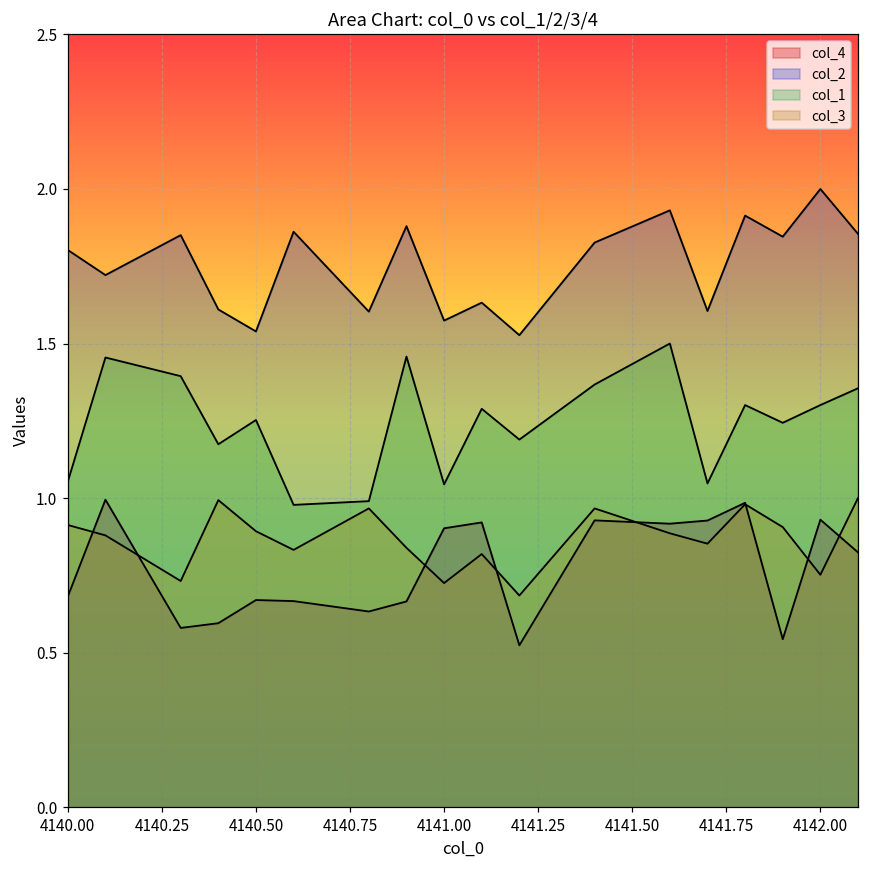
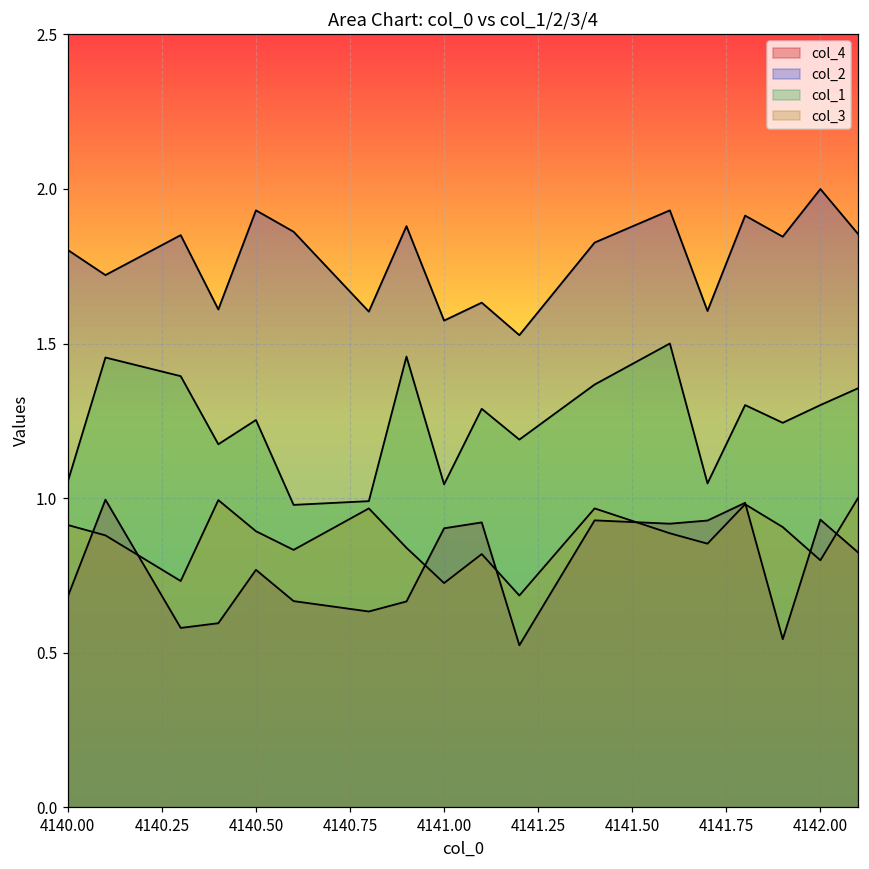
col_4, 4140.50: 0.67 -> 0.77
col_2, 4140.50: 1.54 -> 1.93
col_3, 4142.00: 0.75 -> 0.80
